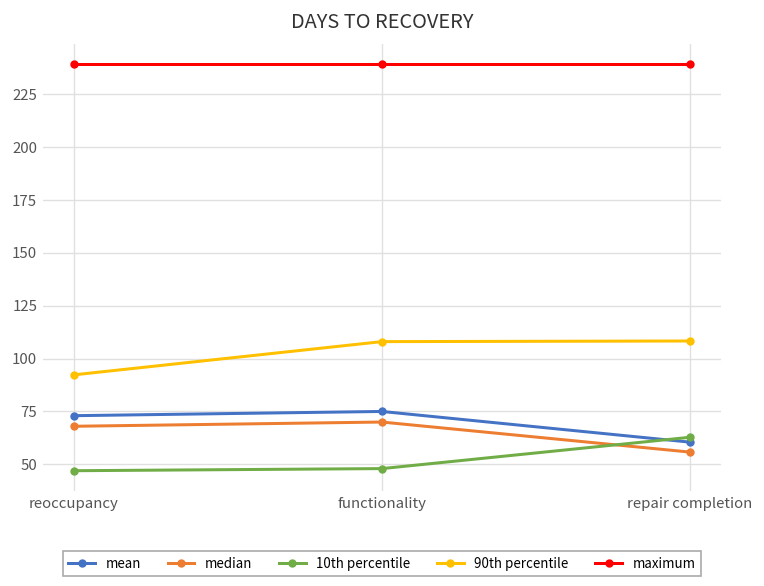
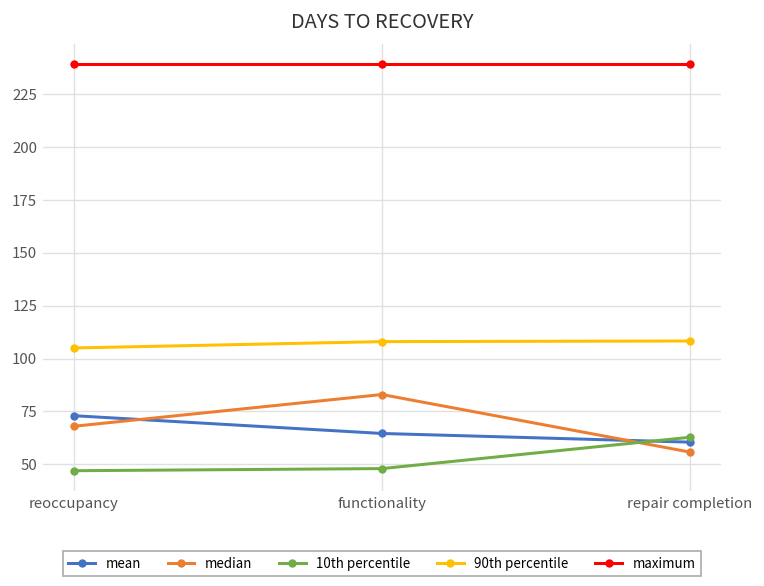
90th percentile, reoccupancy: 92 -> 105
mean, functionality: 75 -> 65
median, functionality: 70 -> 83
